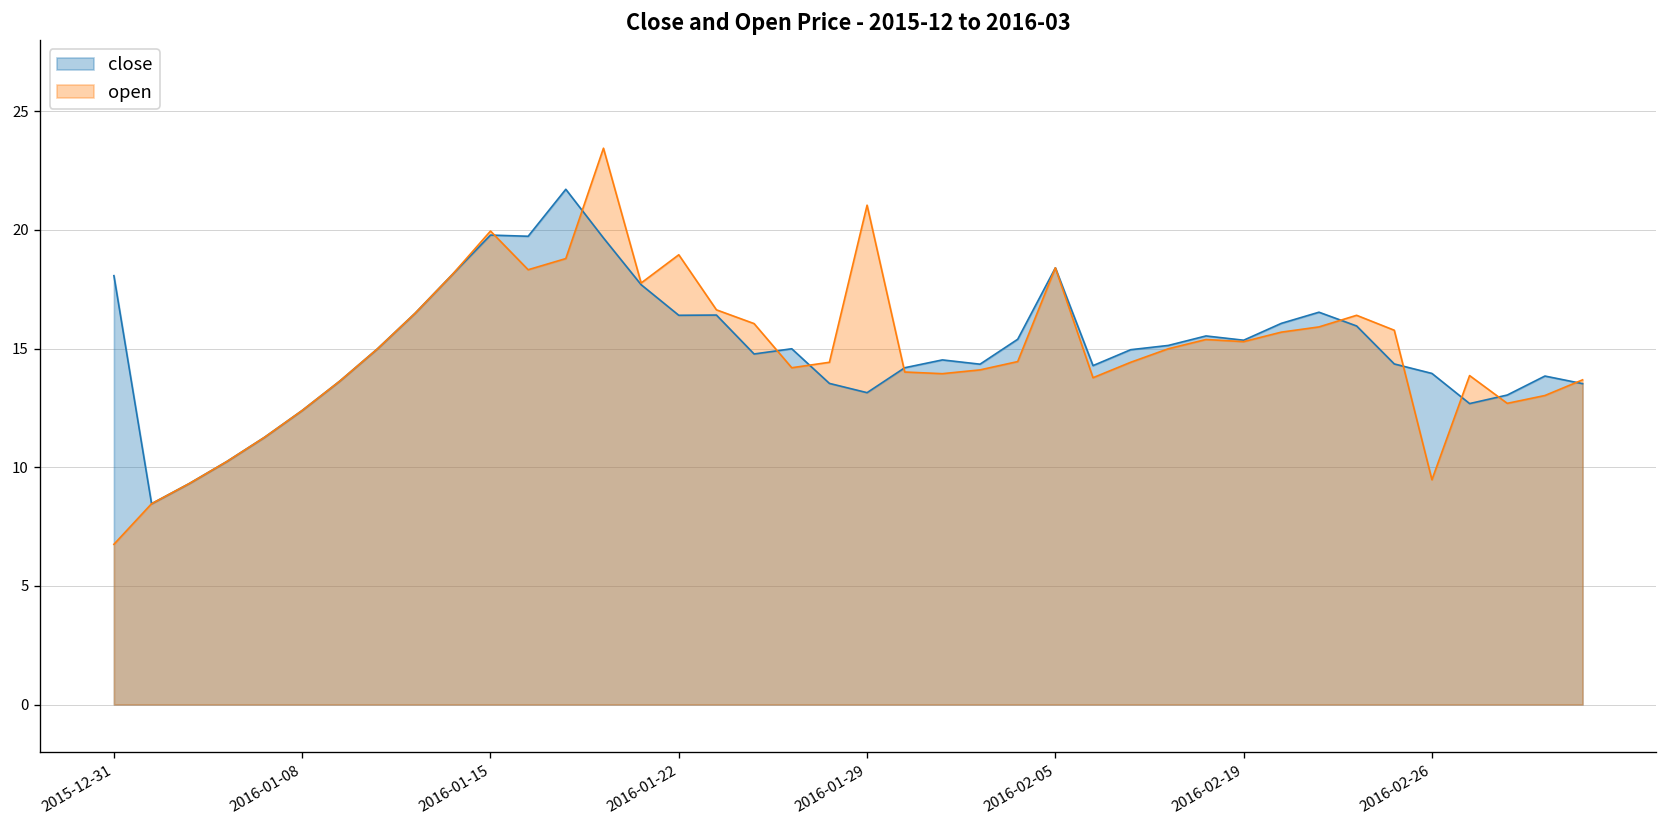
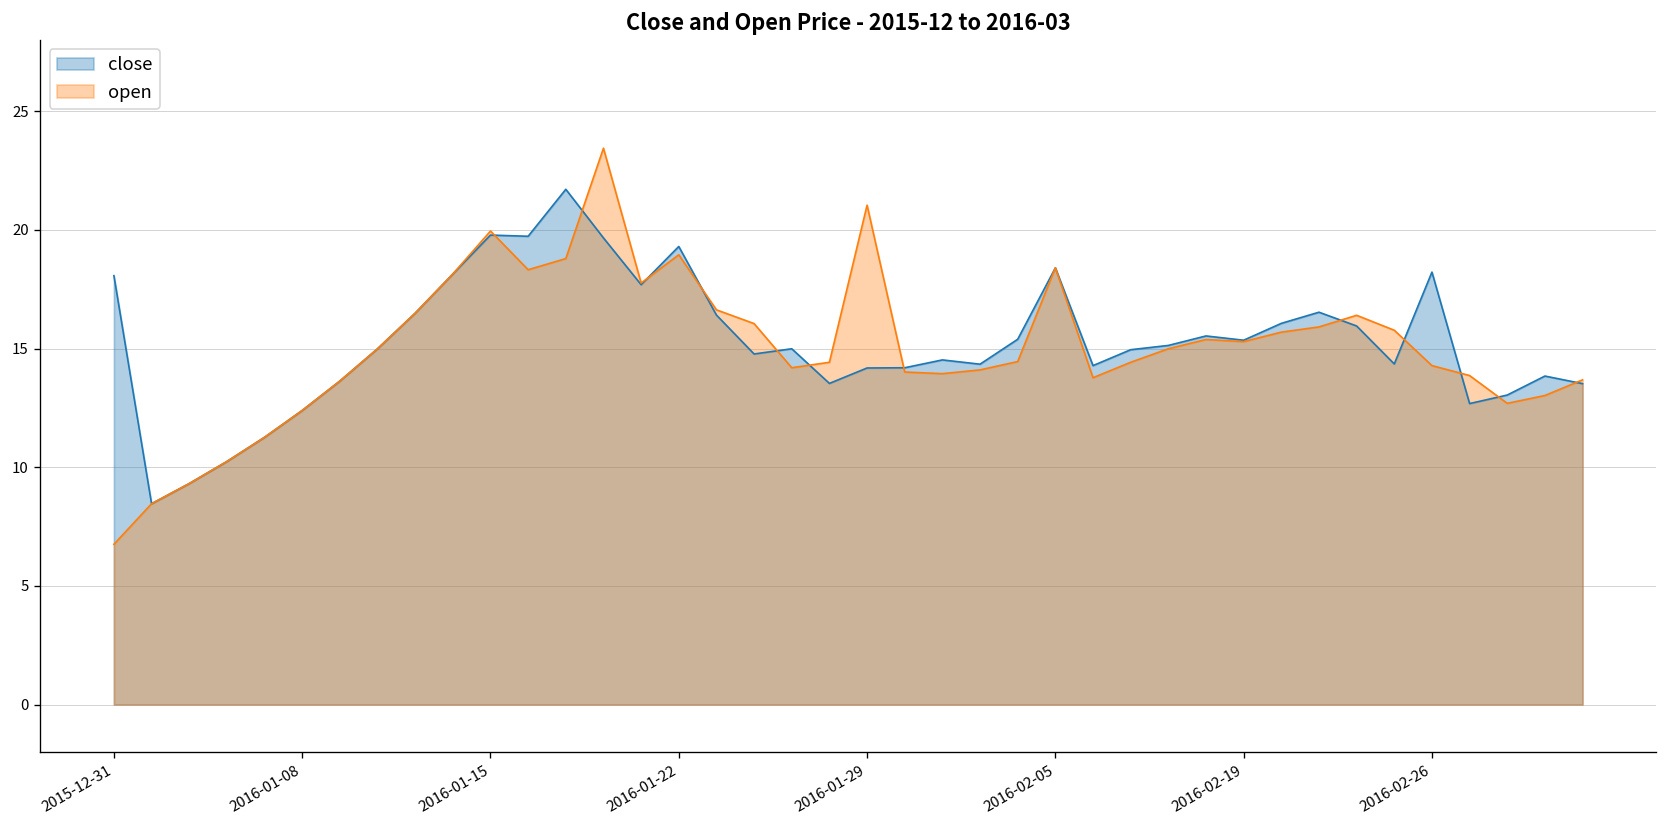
close, 2016-01-22: 16.4 -> 19.3
close, 2016-01-29: 13.1 -> 14.2
close, 2016-02-26: 14.0 -> 18.2
open, 2016-02-26: 9.5 -> 14.3
